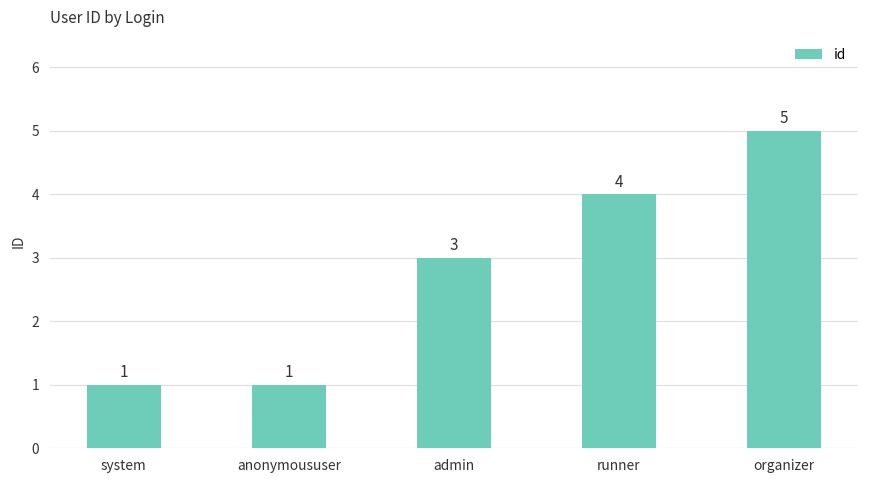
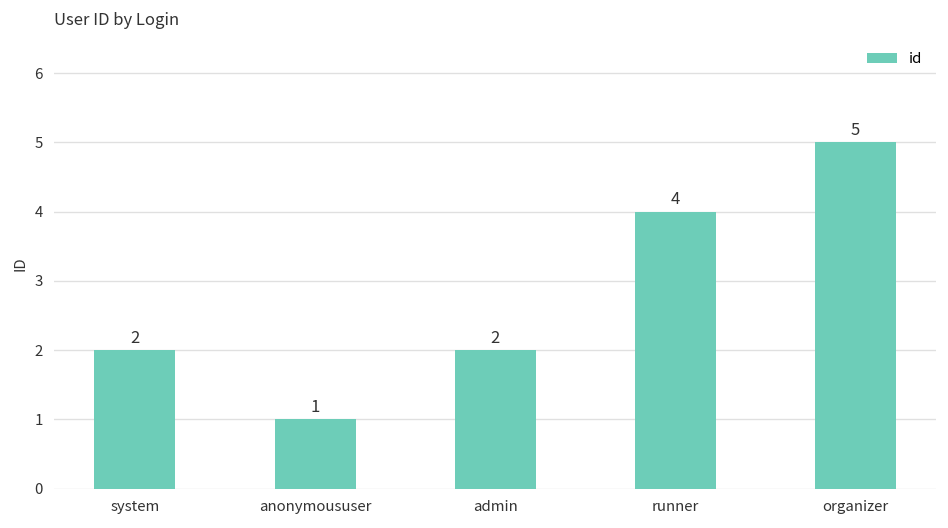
system: 1 -> 2
admin: 3 -> 2
